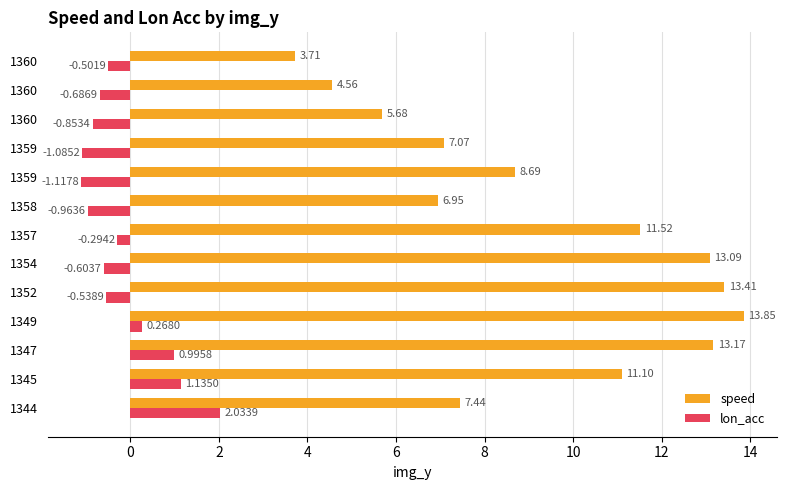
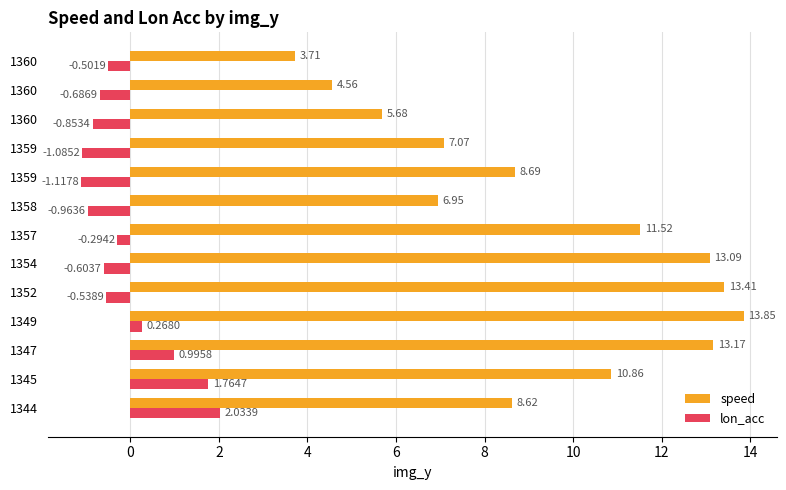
speed, 1345: 11.10 -> 10.86
lon_acc, 1345: 1.1350 -> 1.7647
speed, 1344: 7.44 -> 8.62
